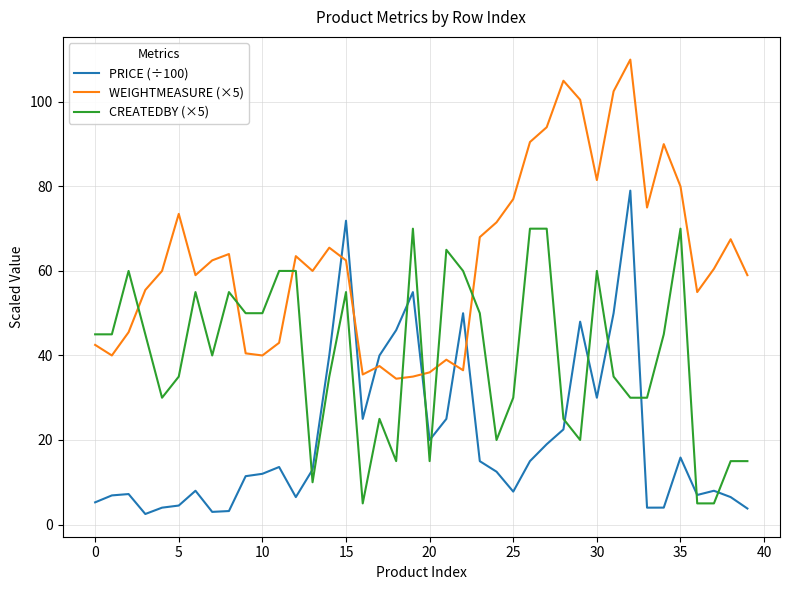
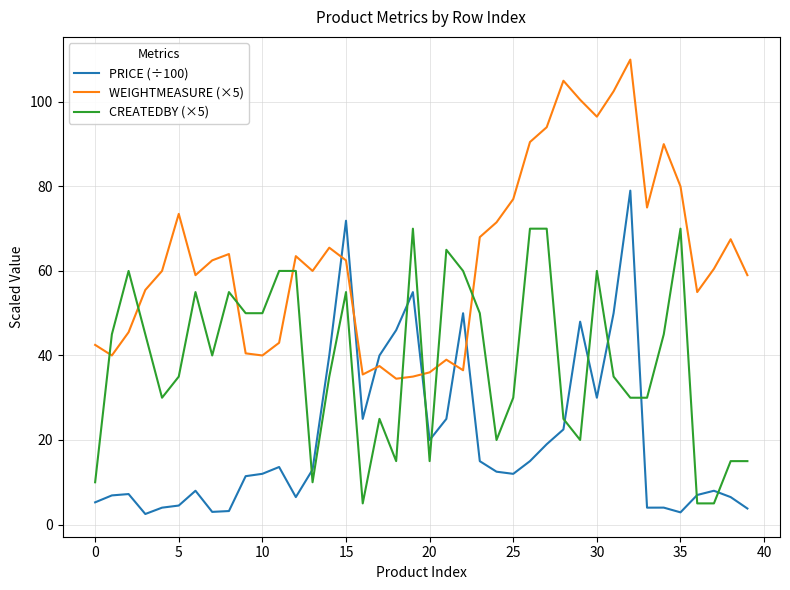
CREATEDBY (×5), 0: 45 -> 10
PRICE (÷100), 25: 8 -> 12
WEIGHTMEASURE (×5), 30: 82 -> 97
PRICE (÷100), 35: 16 -> 3
